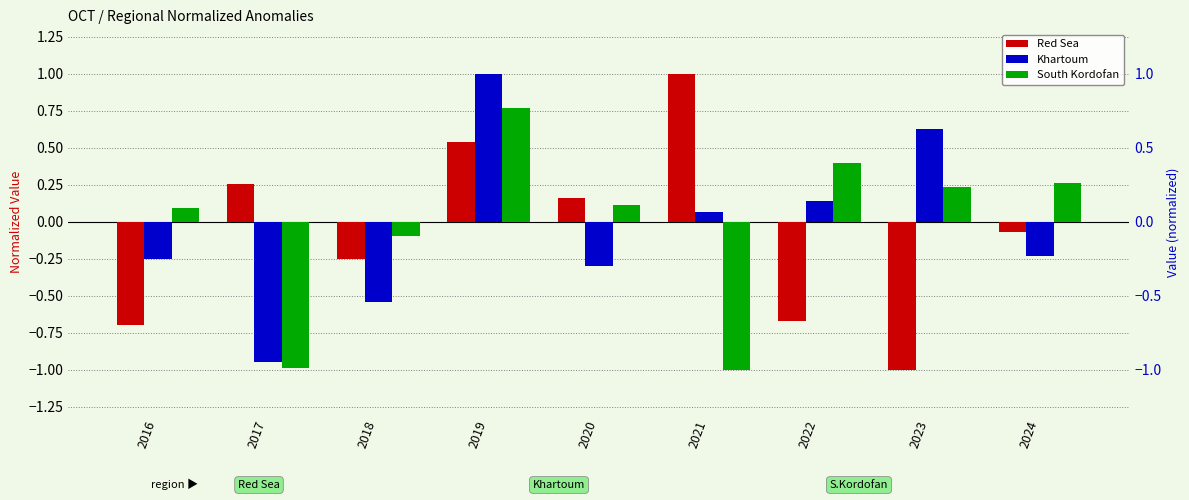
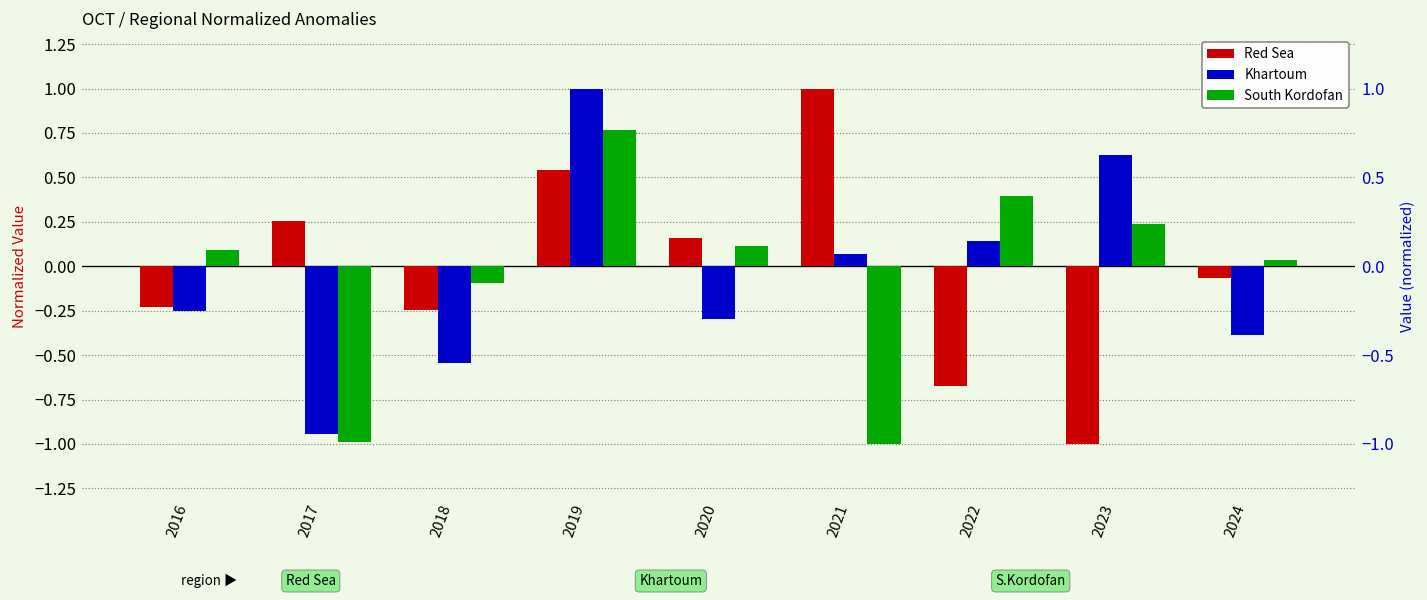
Red Sea, 2016: -0.70 -> -0.23
Khartoum, 2024: -0.23 -> -0.39
South Kordofan, 2024: 0.26 -> 0.03
